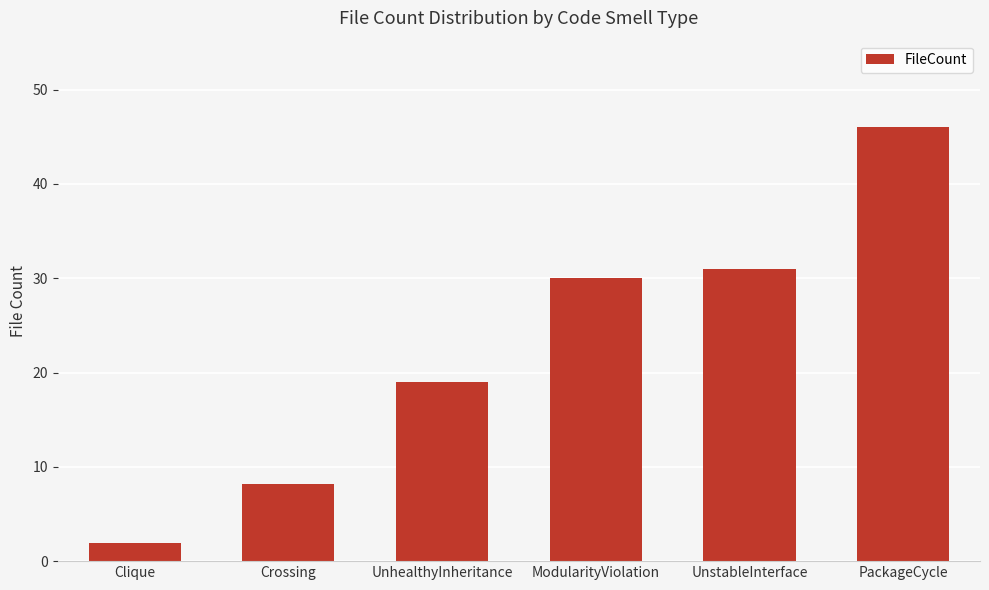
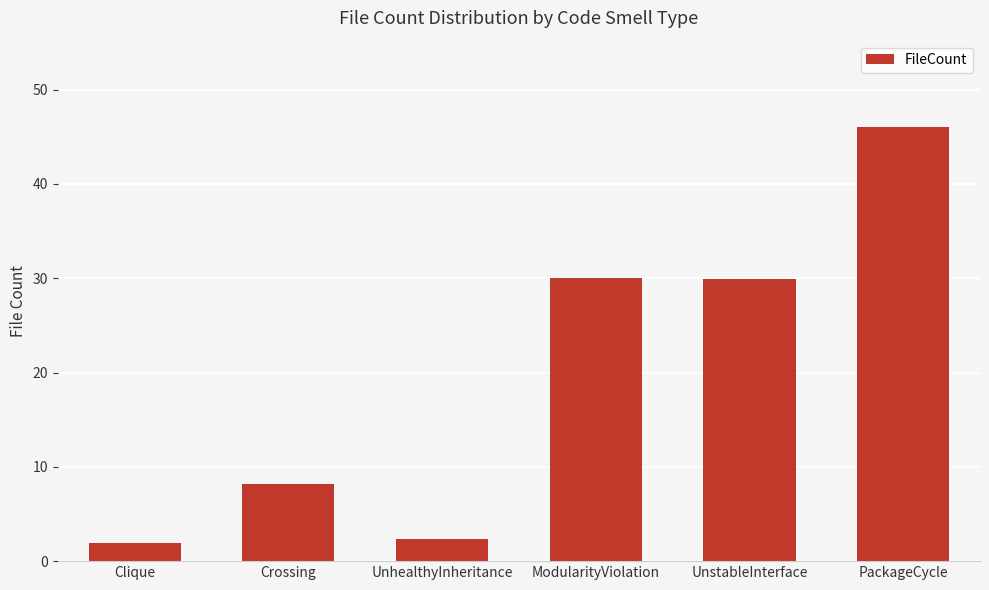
UnhealthyInheritance: 19 -> 2
UnstableInterface: 31 -> 30
